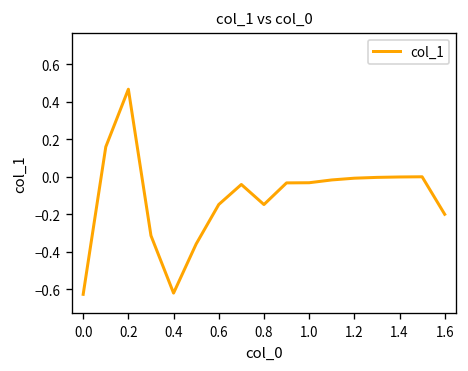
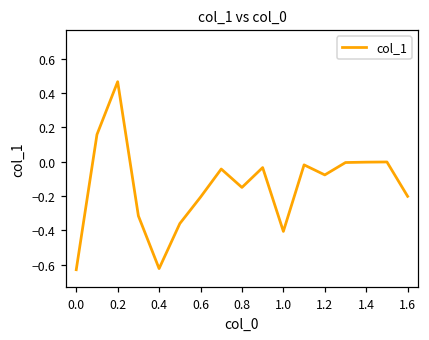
0.6: -0.15 -> -0.21
1.0: -0.03 -> -0.41
1.2: -0.01 -> -0.08
